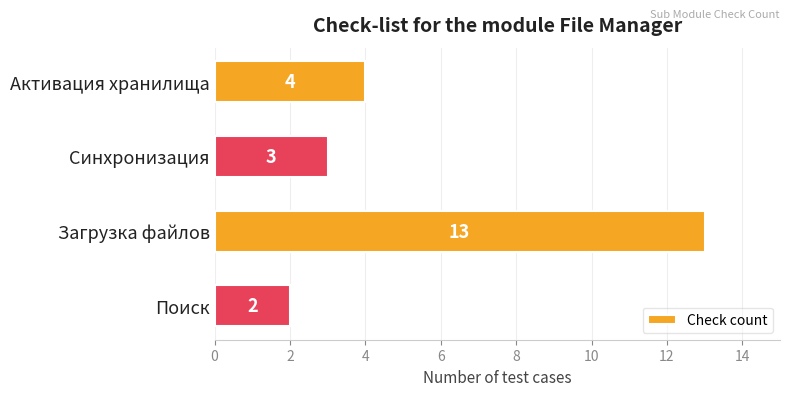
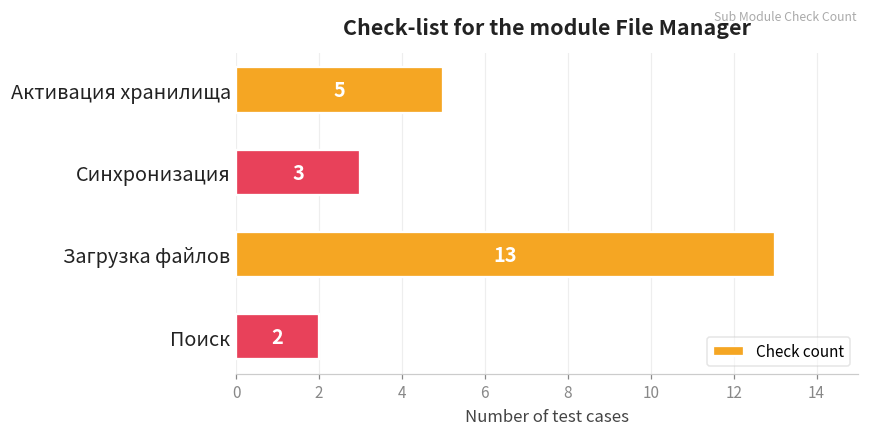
Активация хранилища: 4 -> 5
